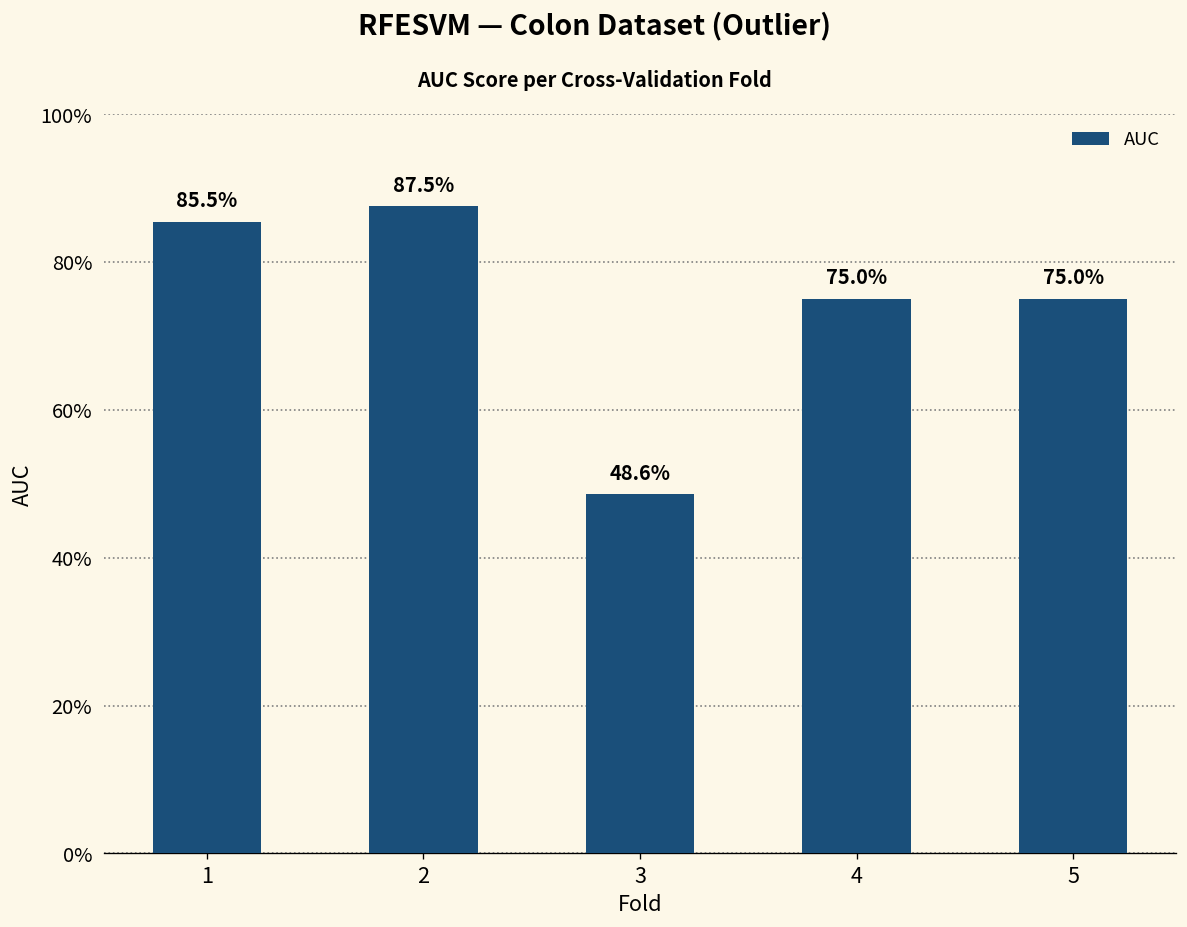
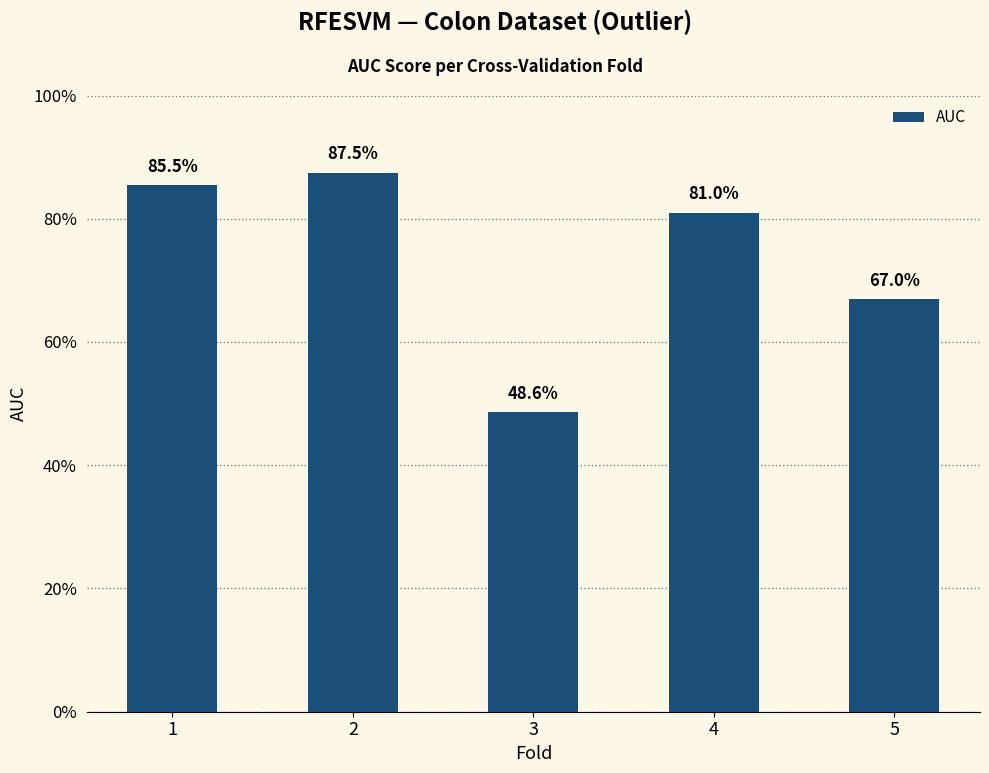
4: 75.0% -> 81.0%
5: 75.0% -> 67.0%
